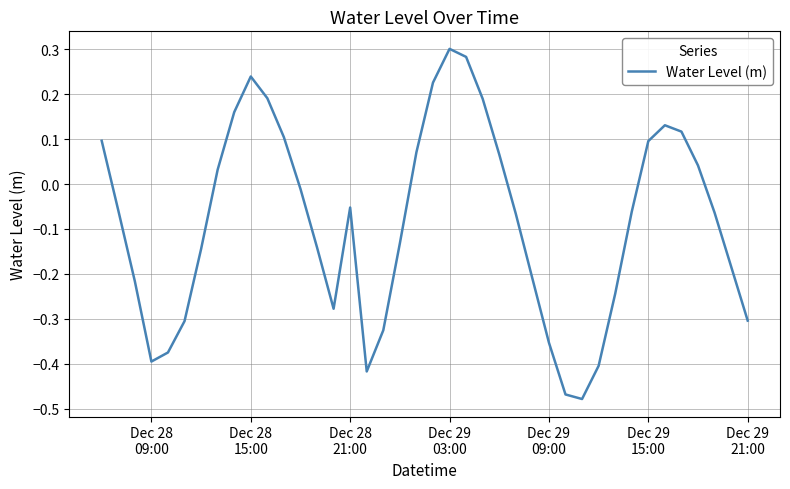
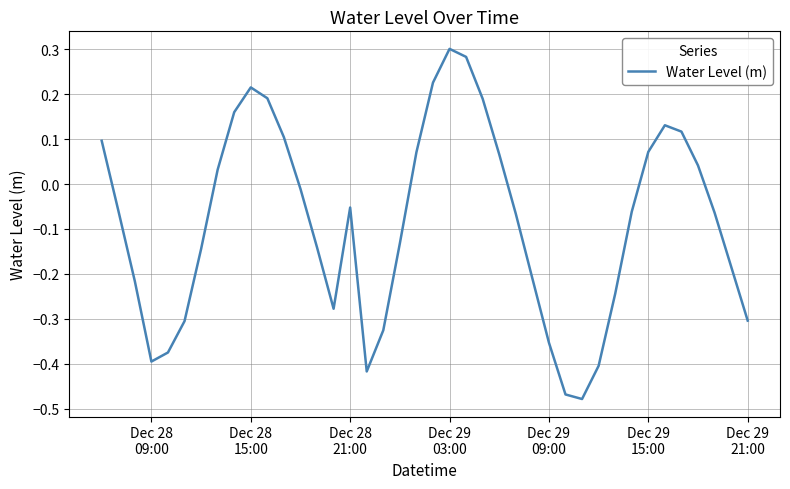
Dec 28 15:00: 0.24 -> 0.22
Dec 29 15:00: 0.10 -> 0.07
